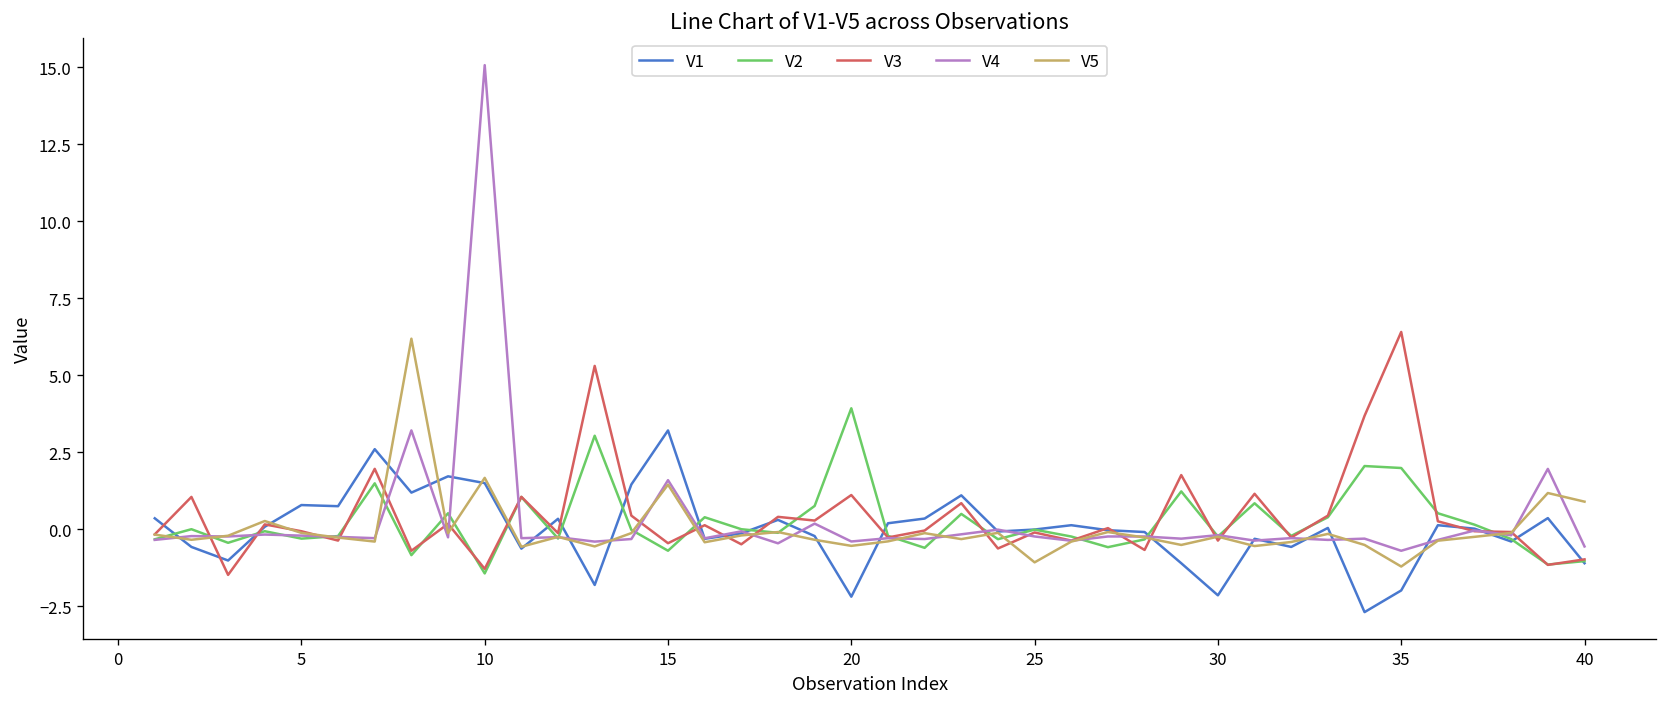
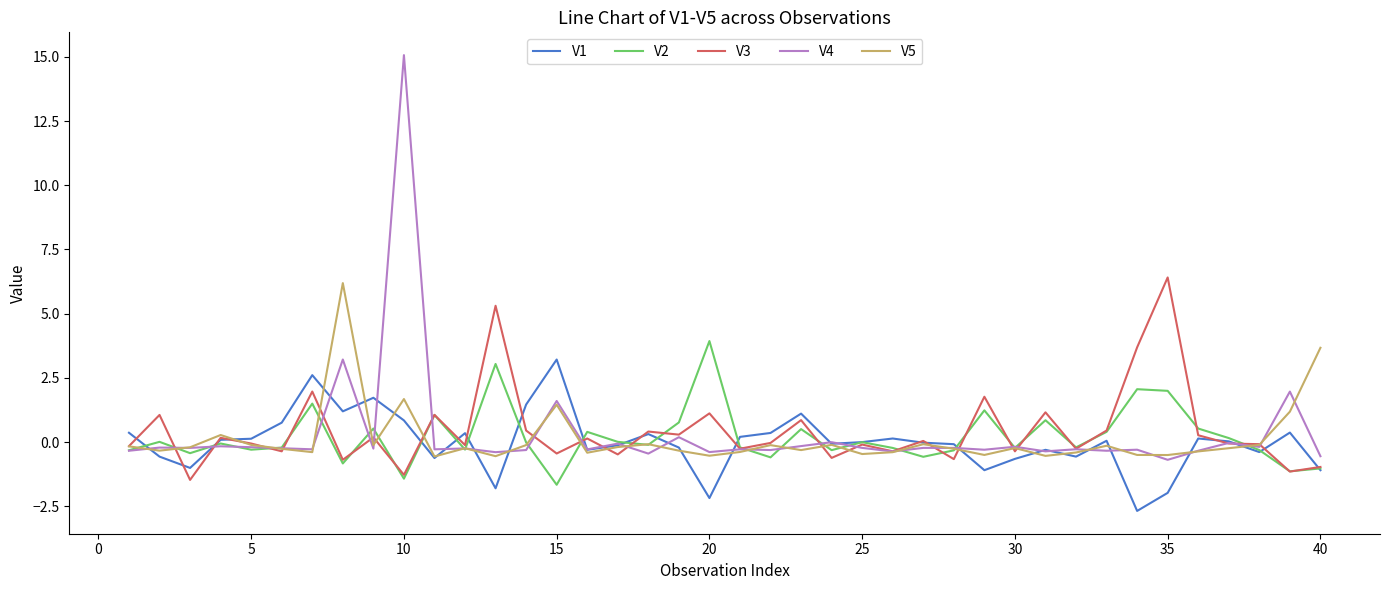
V1, 5: 0.8 -> 0.1
V1, 10: 1.5 -> 0.8
V2, 15: -0.7 -> -1.7
V5, 25: -1.1 -> -0.5
V1, 30: -2.1 -> -0.7
V5, 35: -1.2 -> -0.5
V5, 40: 0.9 -> 3.7
